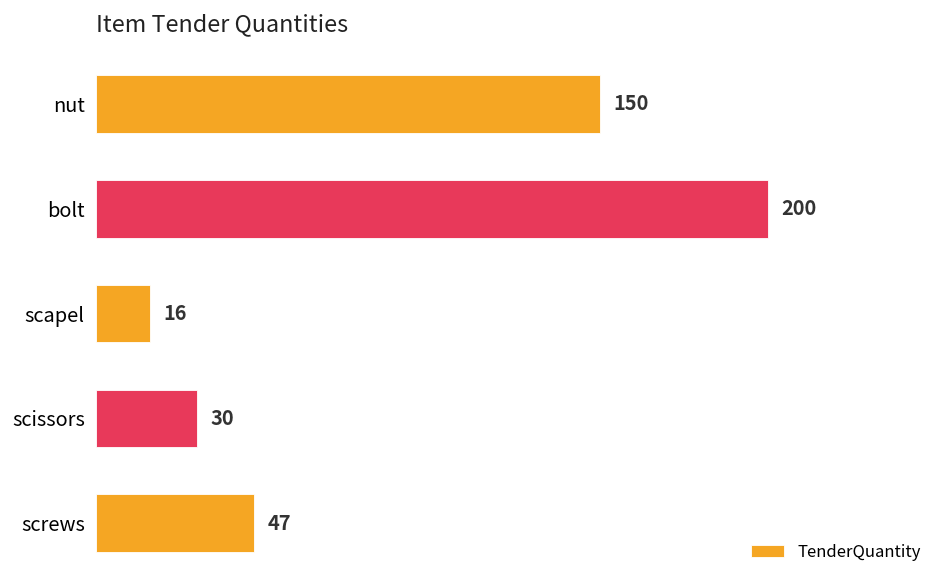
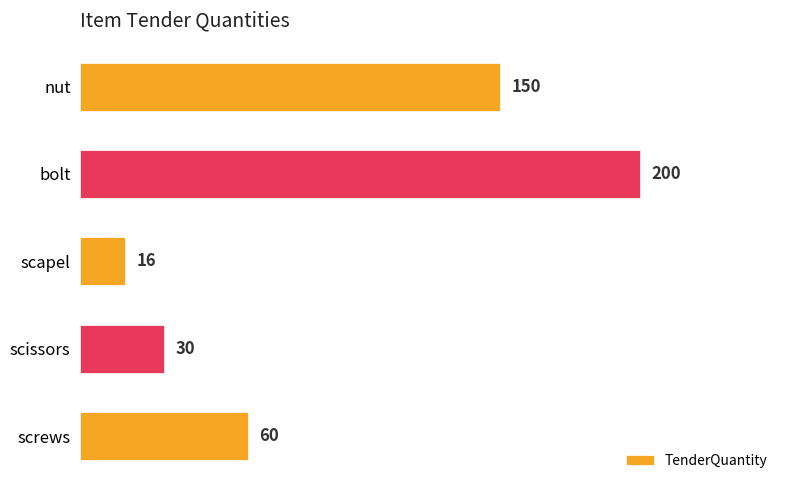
screws: 47 -> 60
